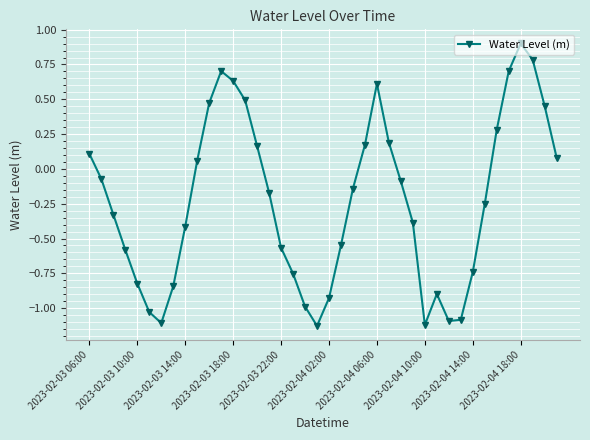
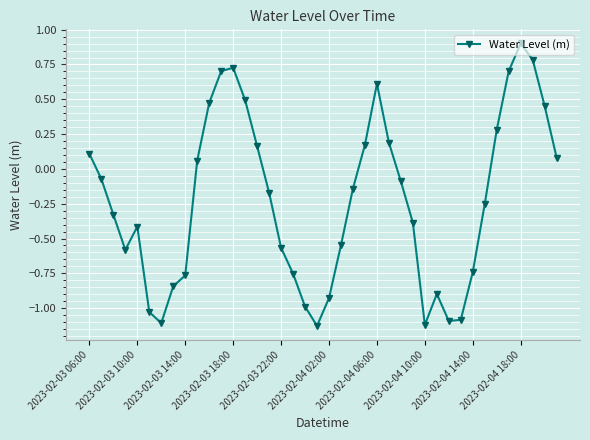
2023-02-03 10:00: -0.82 -> -0.41
2023-02-03 14:00: -0.41 -> -0.76
2023-02-03 18:00: 0.63 -> 0.73
